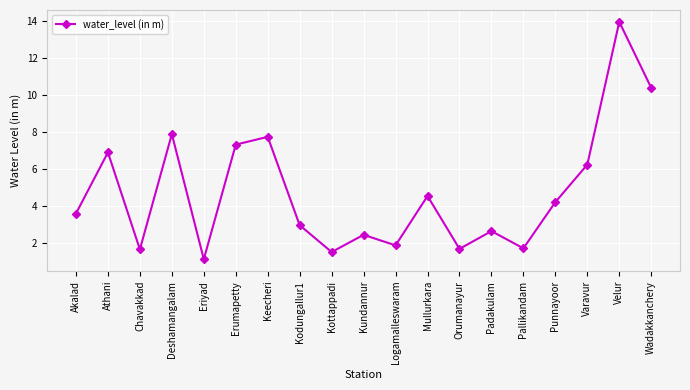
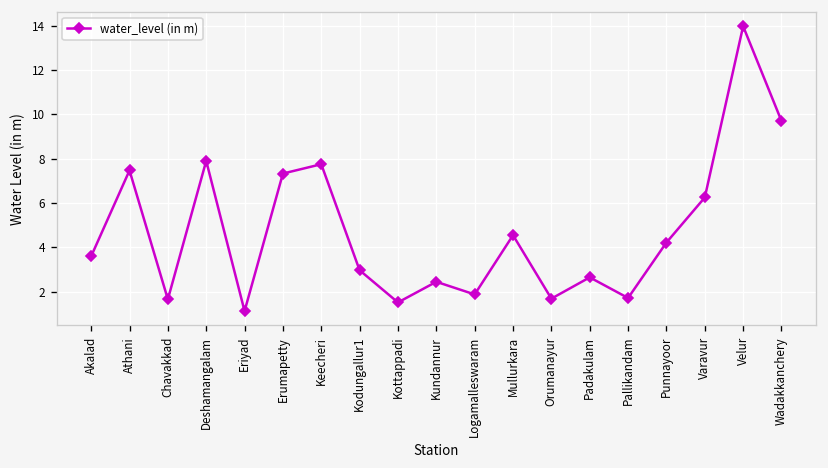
Athani: 6.9 -> 7.5
Wadakkanchery: 10.4 -> 9.7
